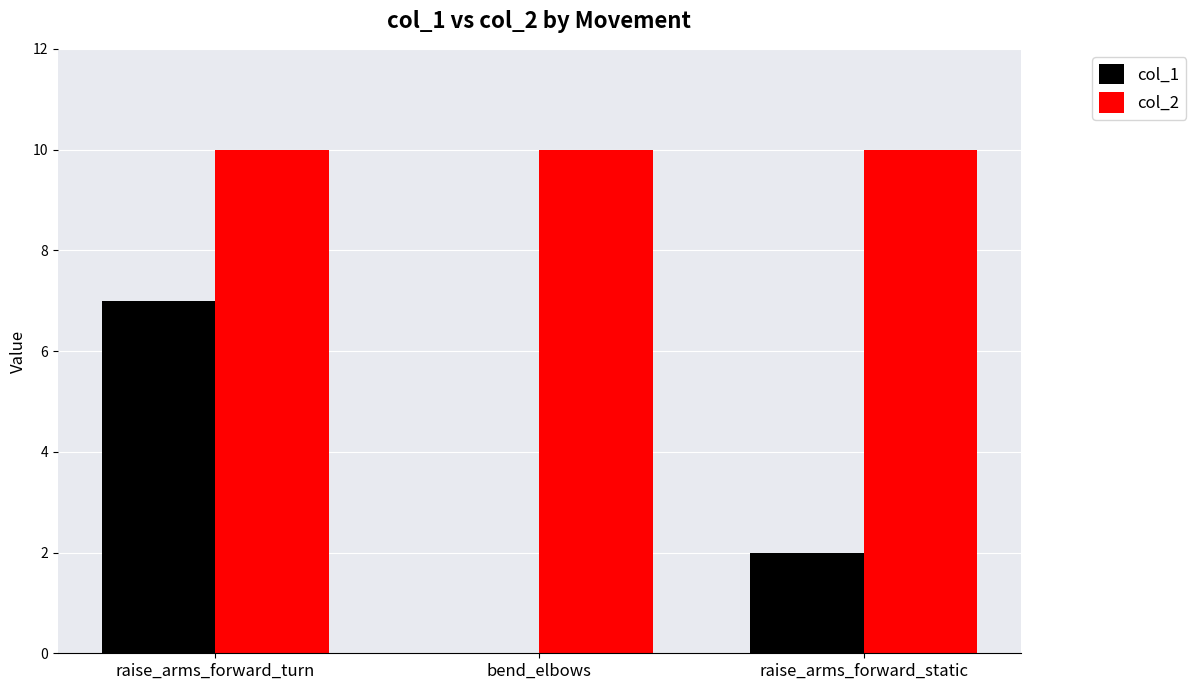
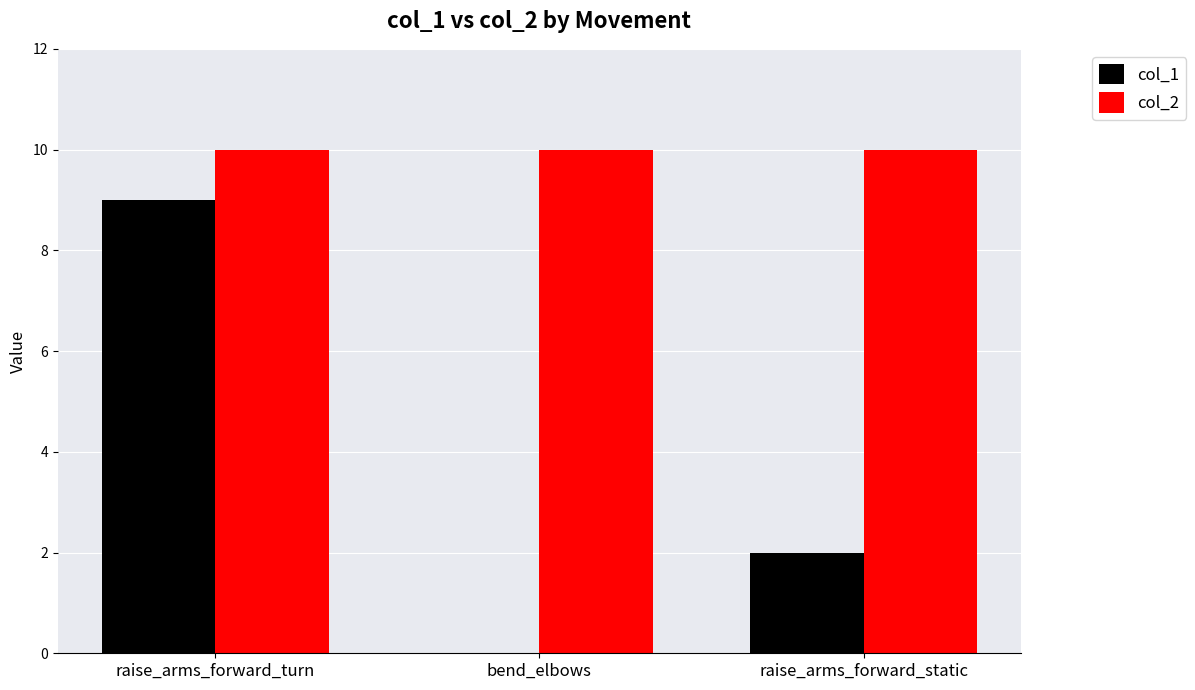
col_1, raise_arms_forward_turn: 7 -> 9
